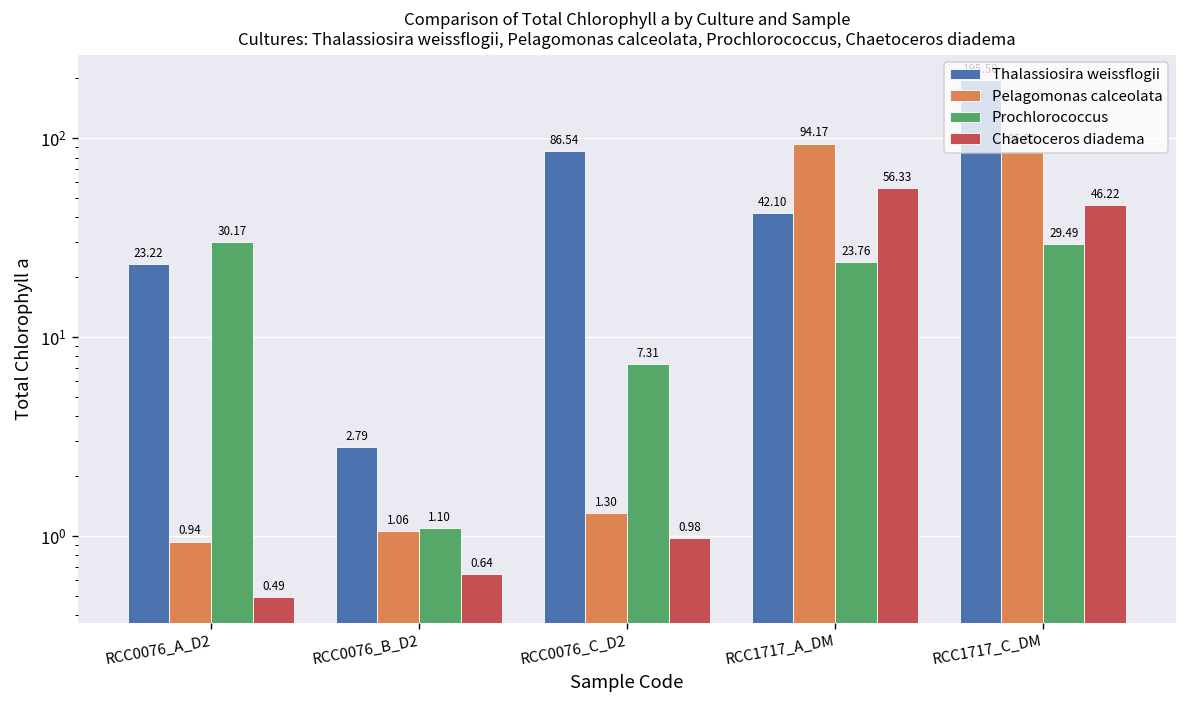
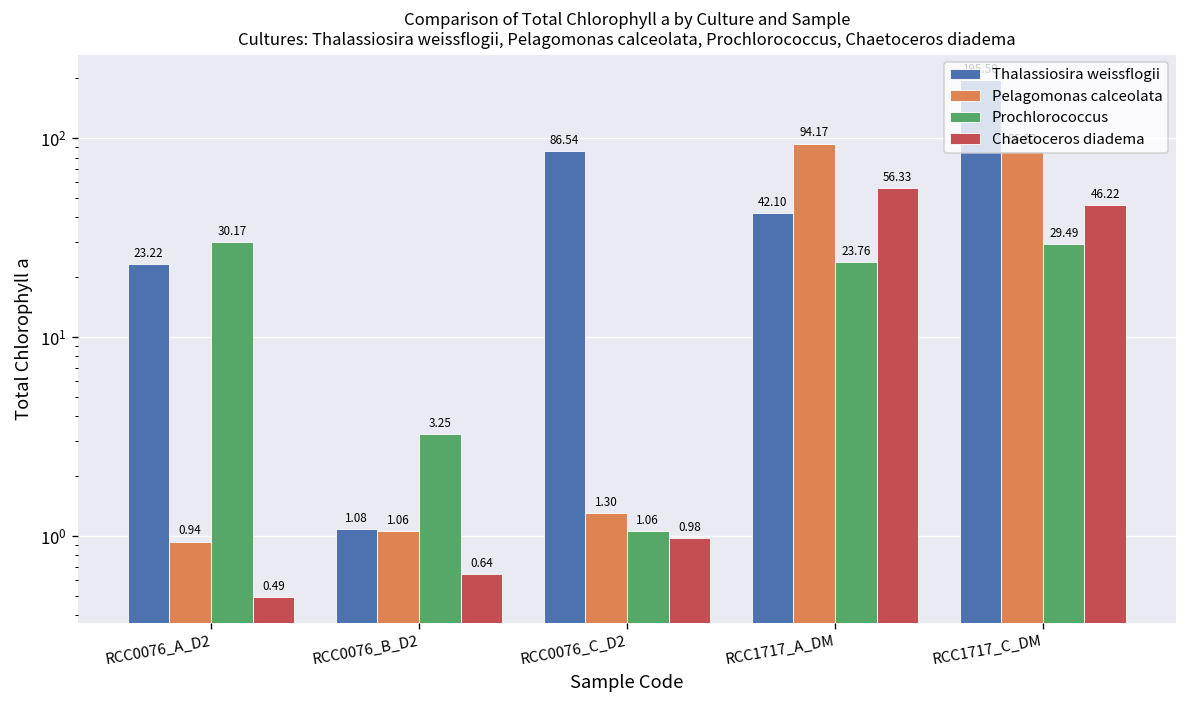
Thalassiosira weissflogii, RCC0076_B_D2: 2.79 -> 1.08
Prochlorococcus, RCC0076_B_D2: 1.10 -> 3.25
Prochlorococcus, RCC0076_C_D2: 7.31 -> 1.06
